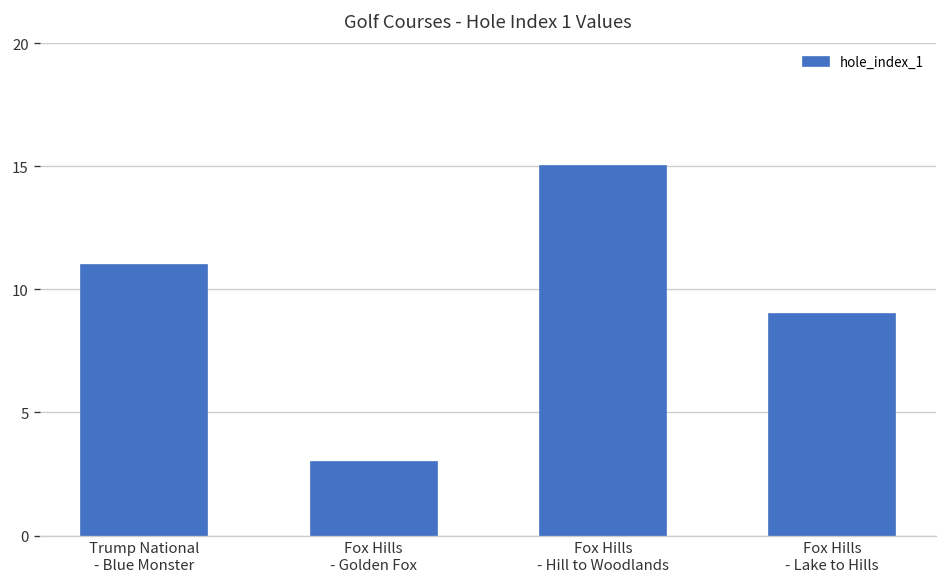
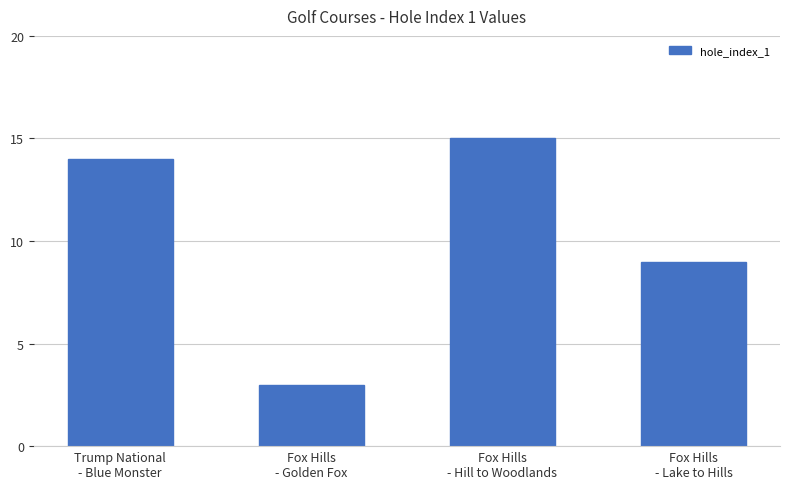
Trump National - Blue Monster: 11 -> 14
